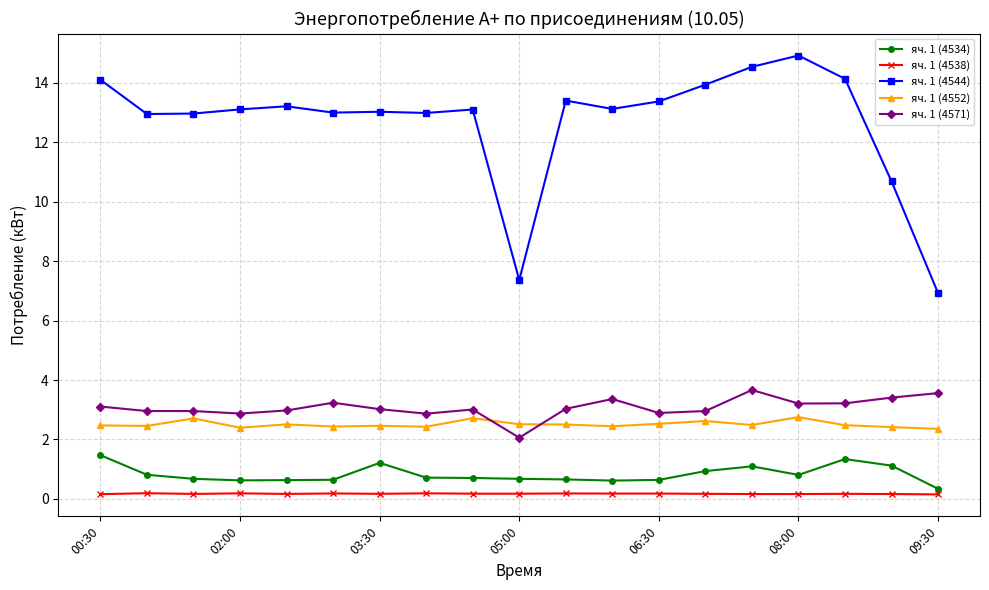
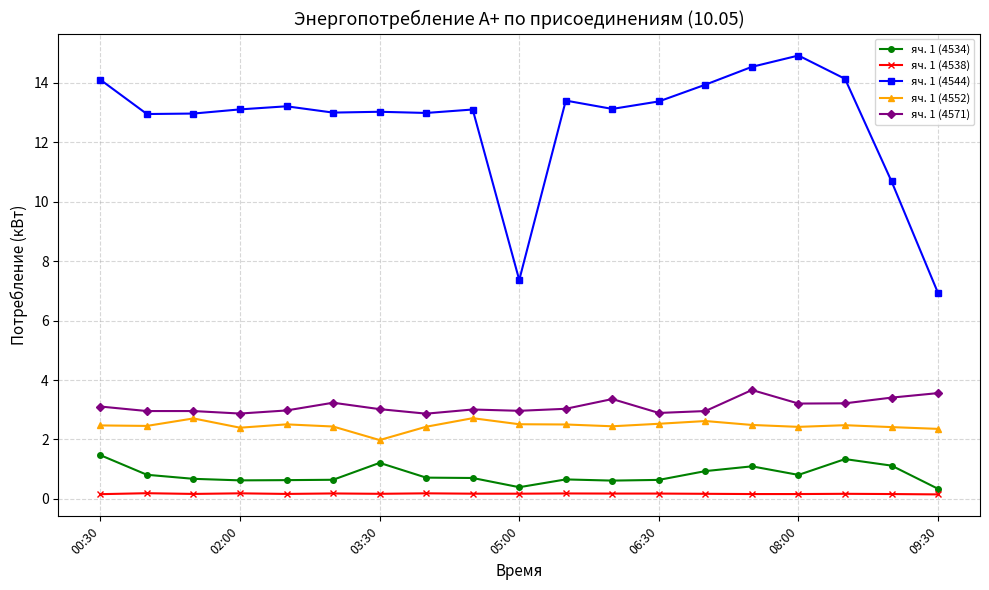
яч. 1 (4552), 03:30: 2.5 -> 2.0
яч. 1 (4534), 05:00: 0.7 -> 0.4
яч. 1 (4571), 05:00: 2.1 -> 3.0
яч. 1 (4552), 08:00: 2.8 -> 2.4
